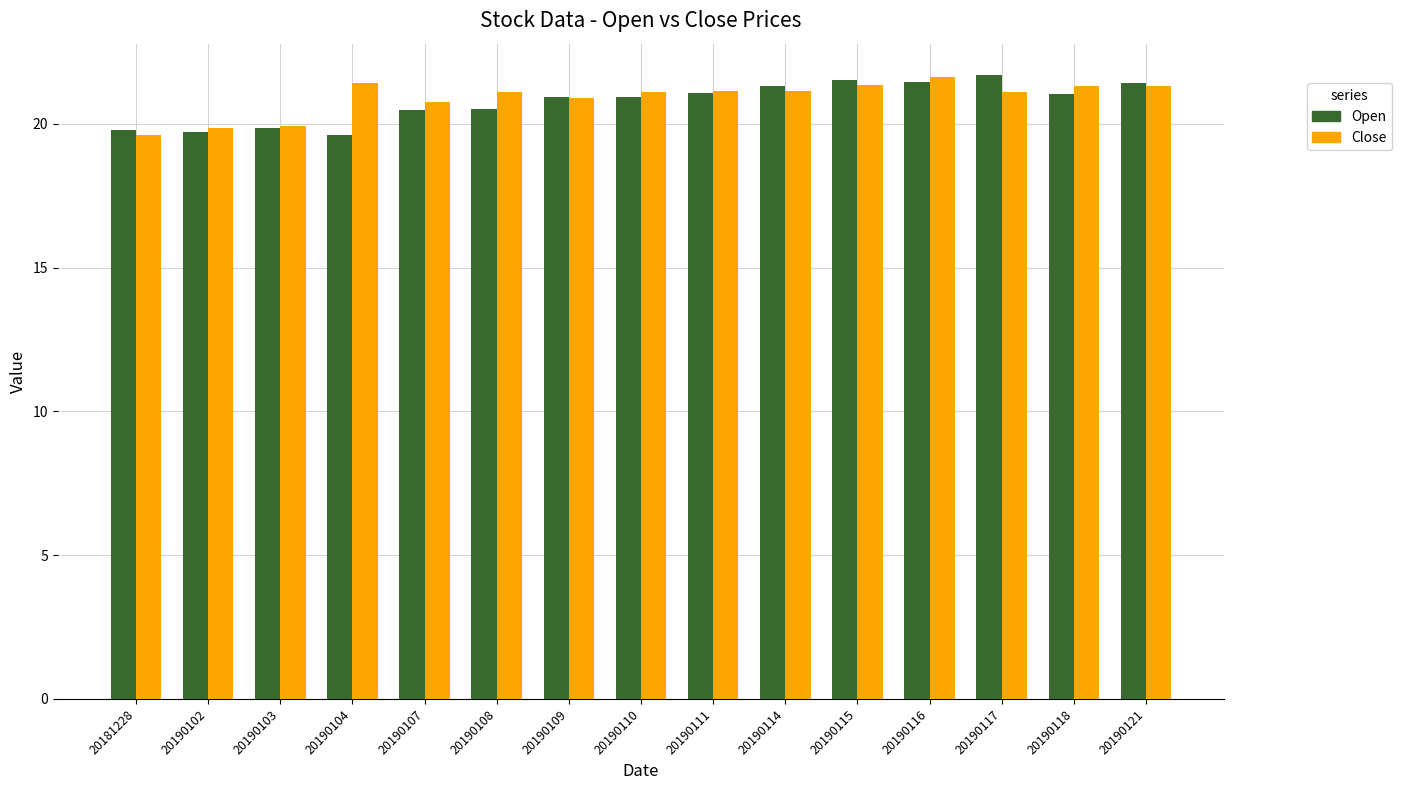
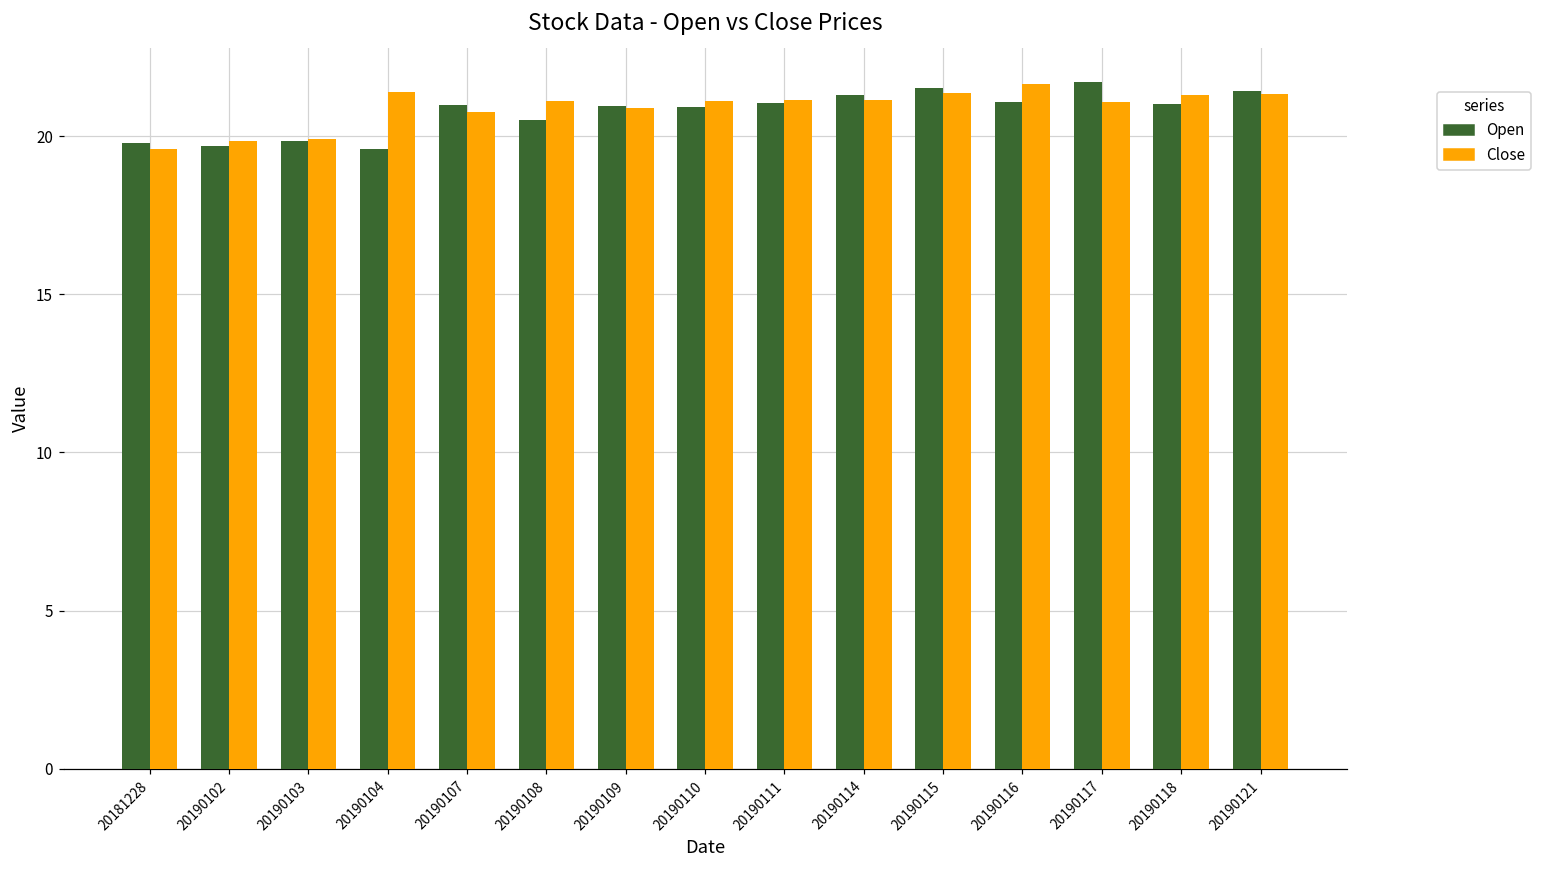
Open, 20190107: 20.5 -> 21.0
Open, 20190116: 21.5 -> 21.1
